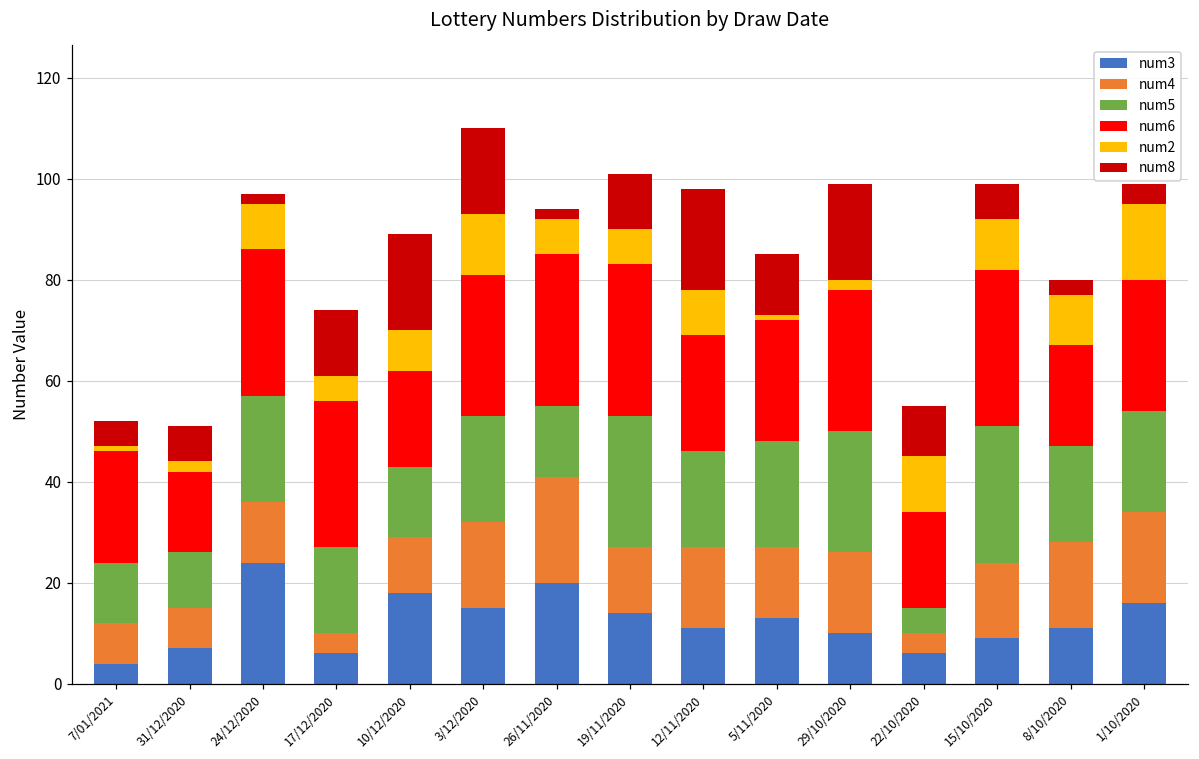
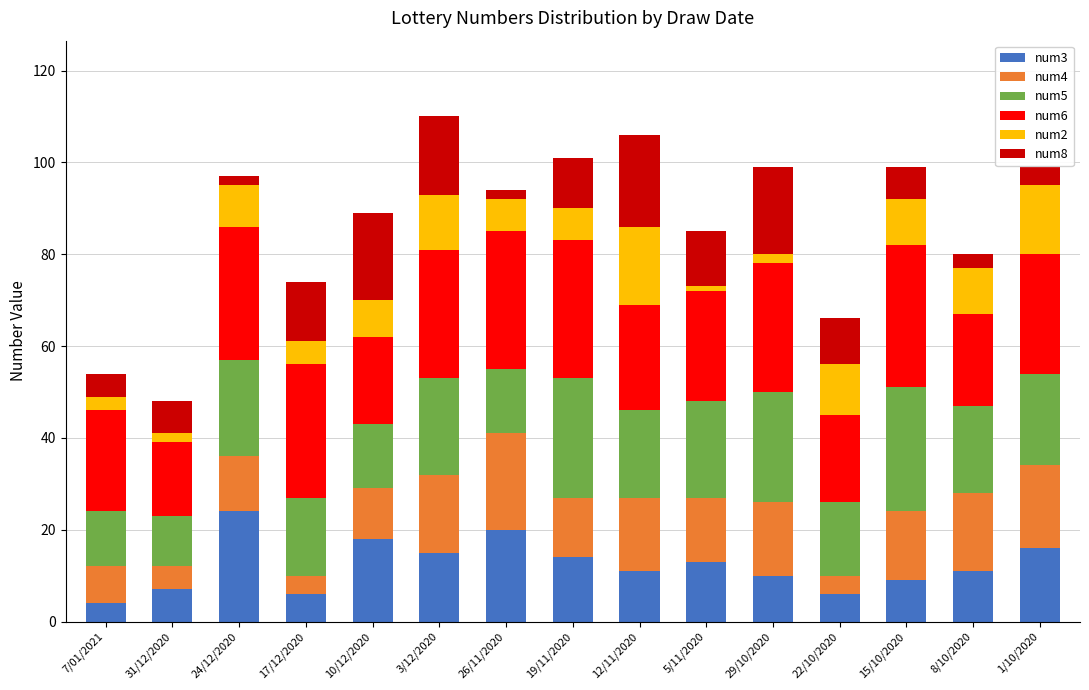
num2, 7/01/2021: 1 -> 3
num4, 31/12/2020: 8 -> 5
num2, 12/11/2020: 9 -> 17
num5, 22/10/2020: 5 -> 16
